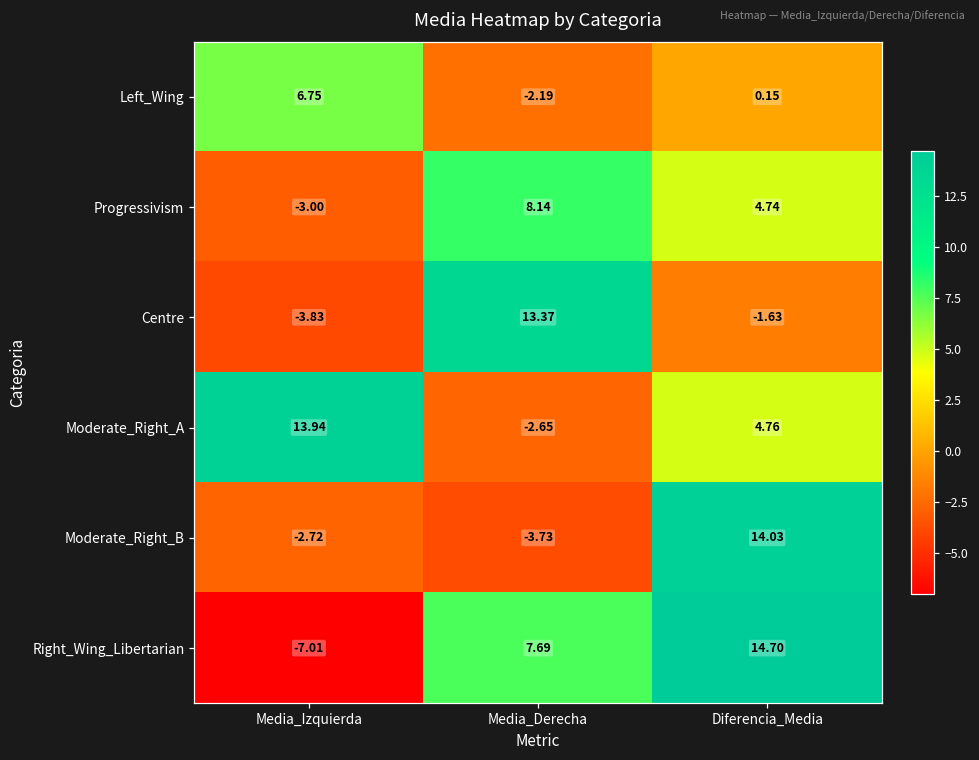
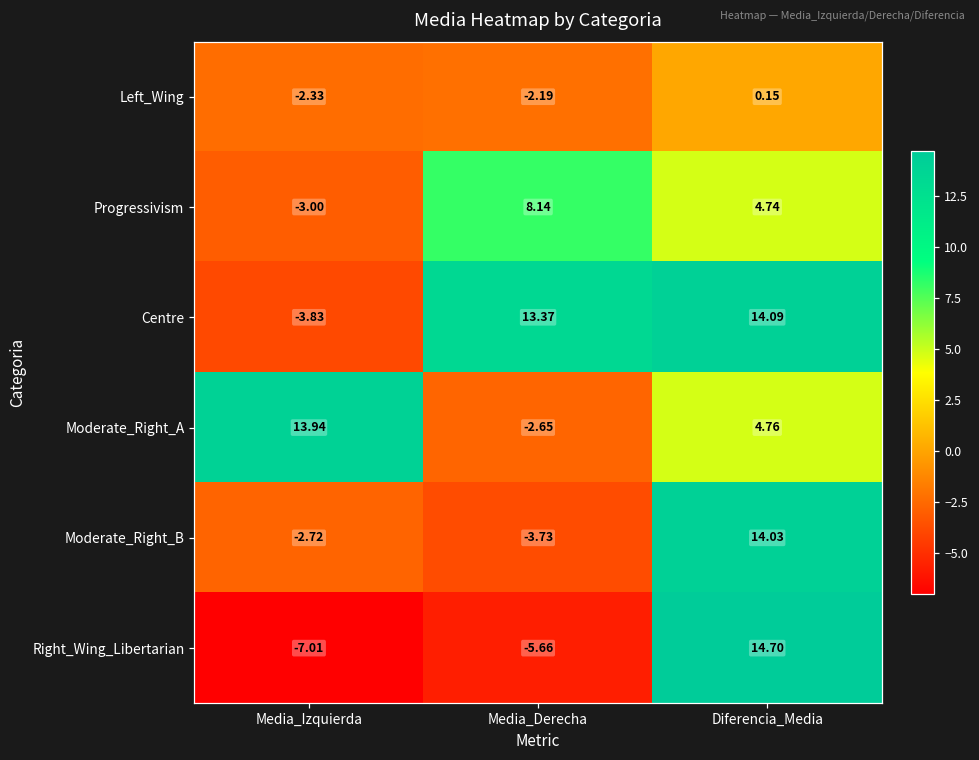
Left_Wing, Media_Izquierda: 6.75 -> -2.33
Centre, Diferencia_Media: -1.63 -> 14.09
Right_Wing_Libertarian, Media_Derecha: 7.69 -> -5.66
